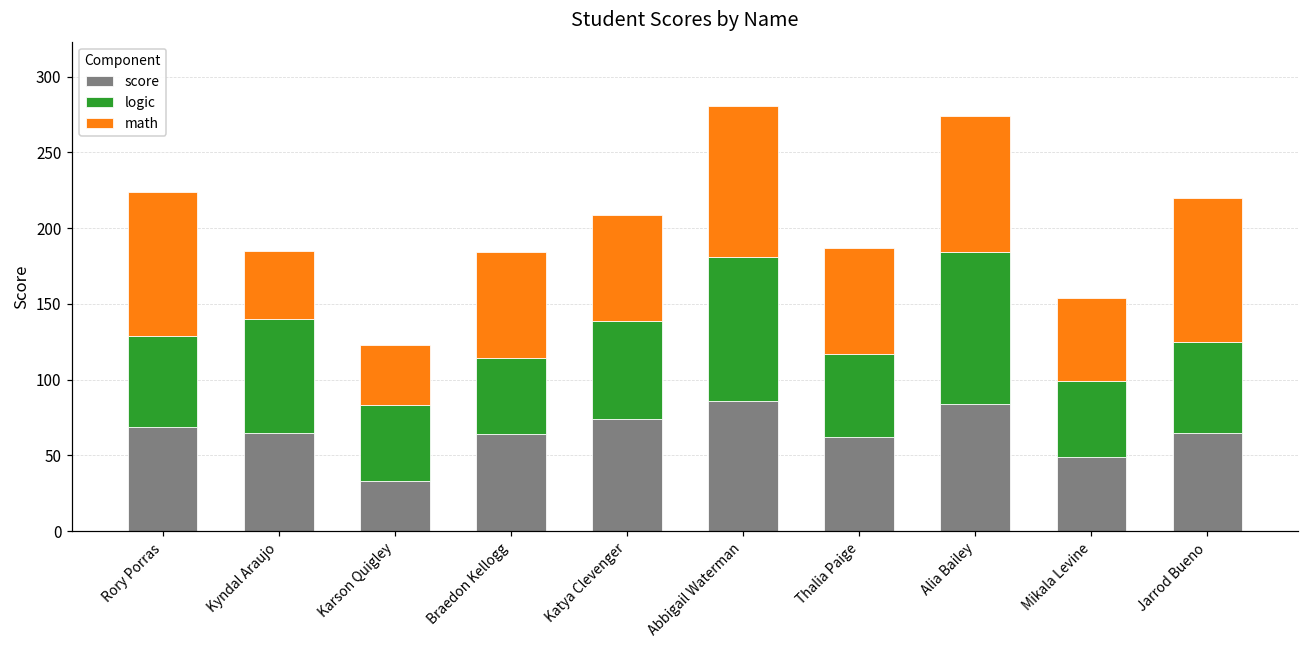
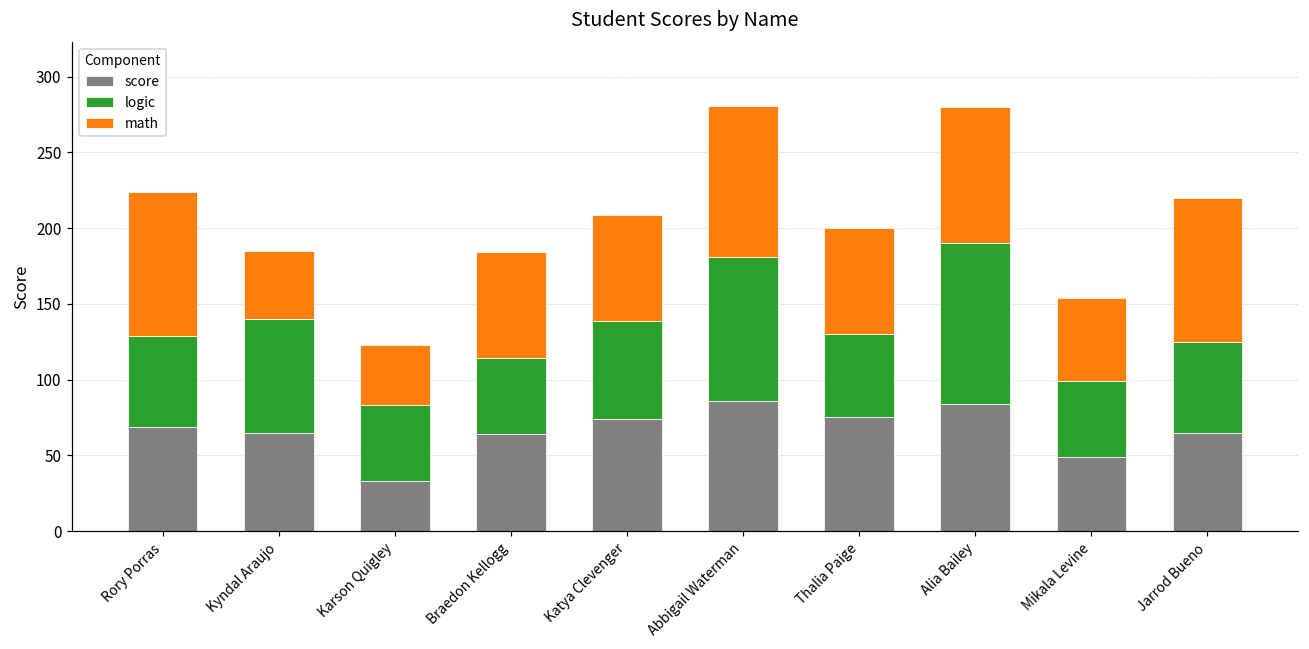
score, Thalia Paige: 62 -> 75
logic, Alia Bailey: 100 -> 106
